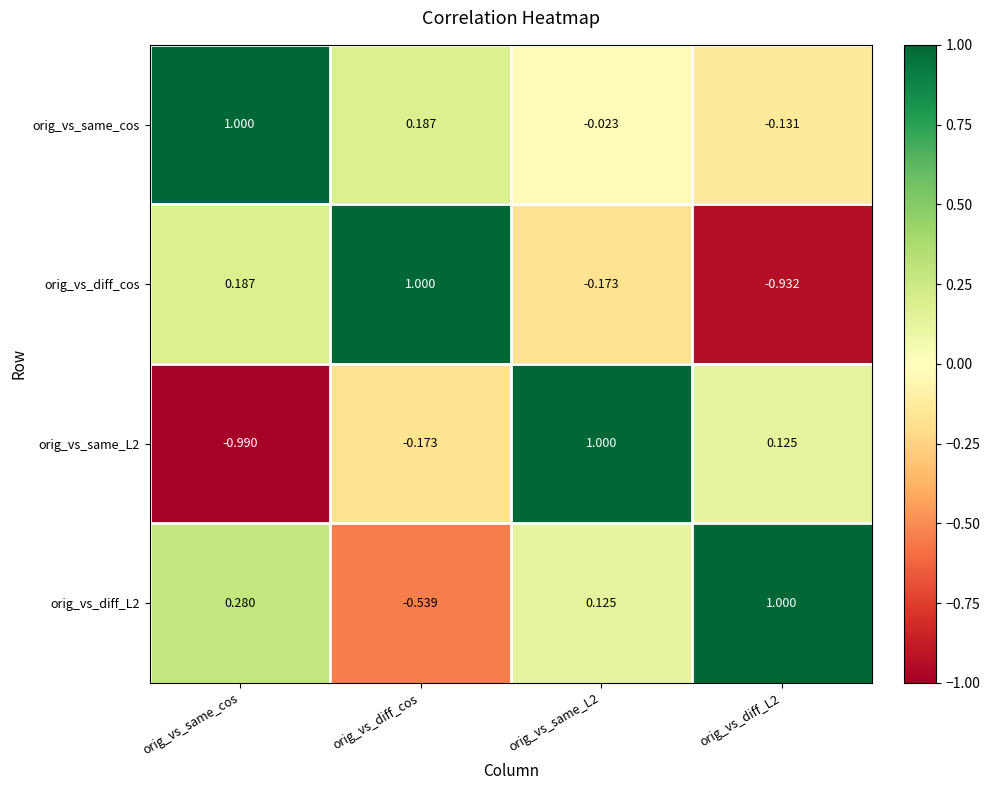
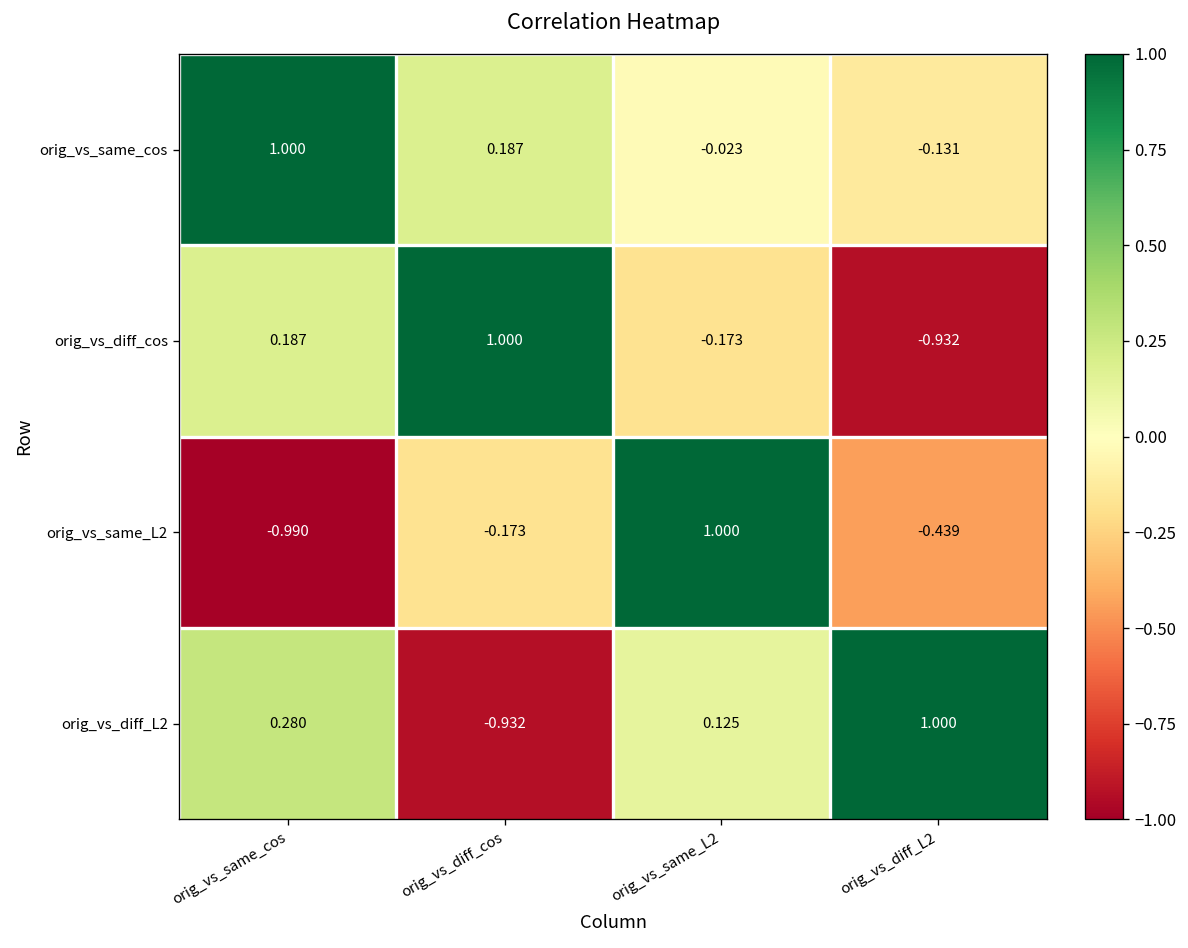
orig_vs_same_L2, orig_vs_diff_L2: 0.125 -> -0.439
orig_vs_diff_L2, orig_vs_diff_cos: -0.539 -> -0.932
